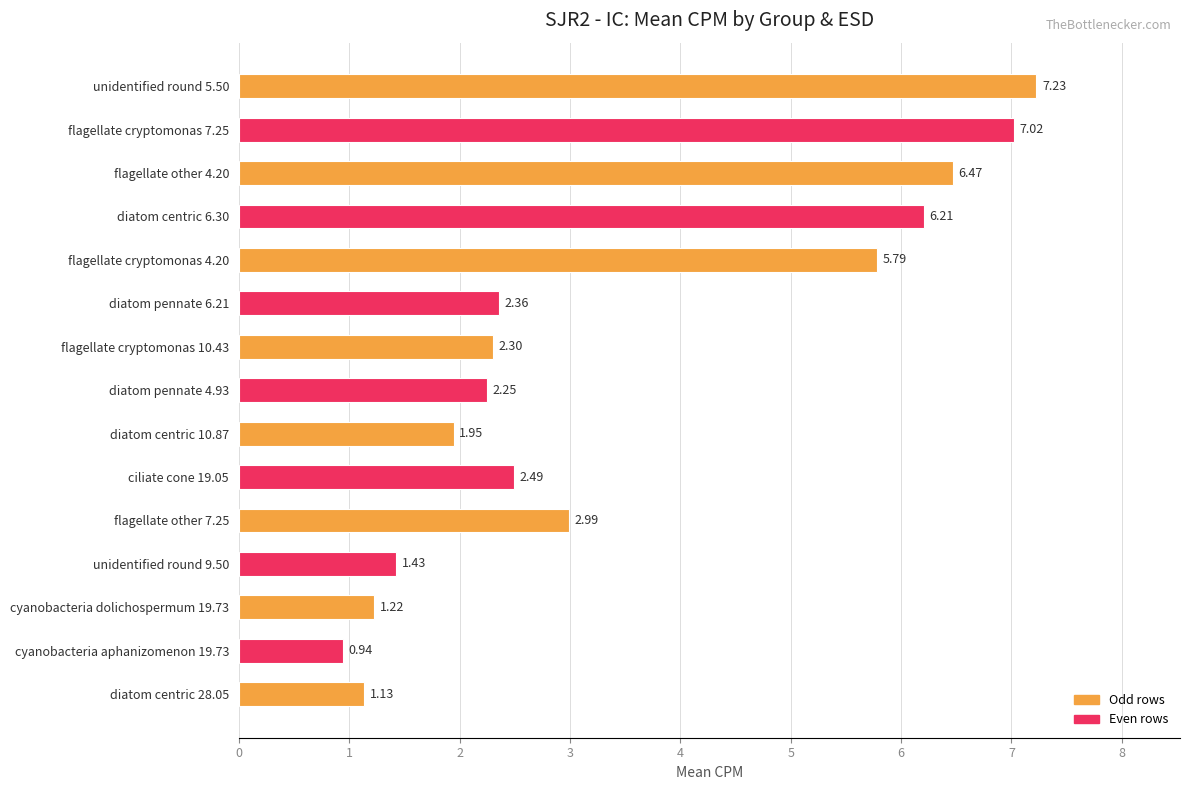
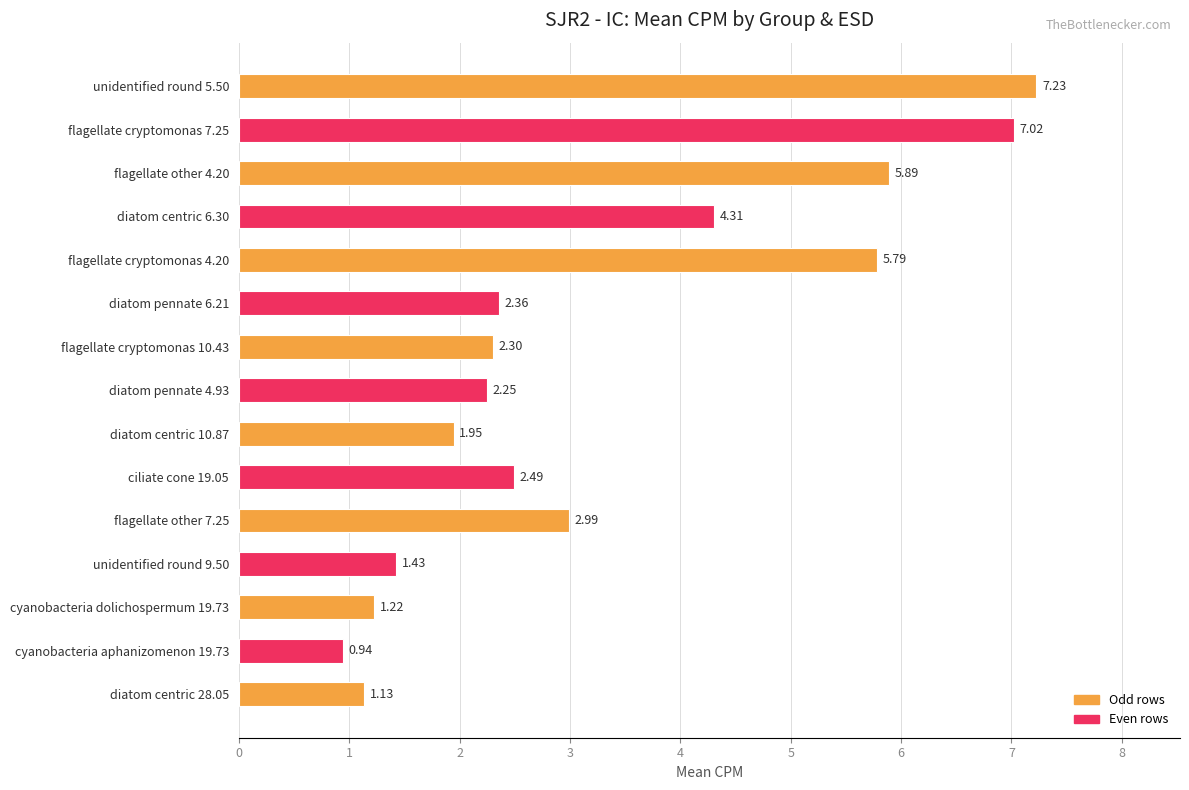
flagellate other 4.20: 6.47 -> 5.89
diatom centric 6.30: 6.21 -> 4.31
